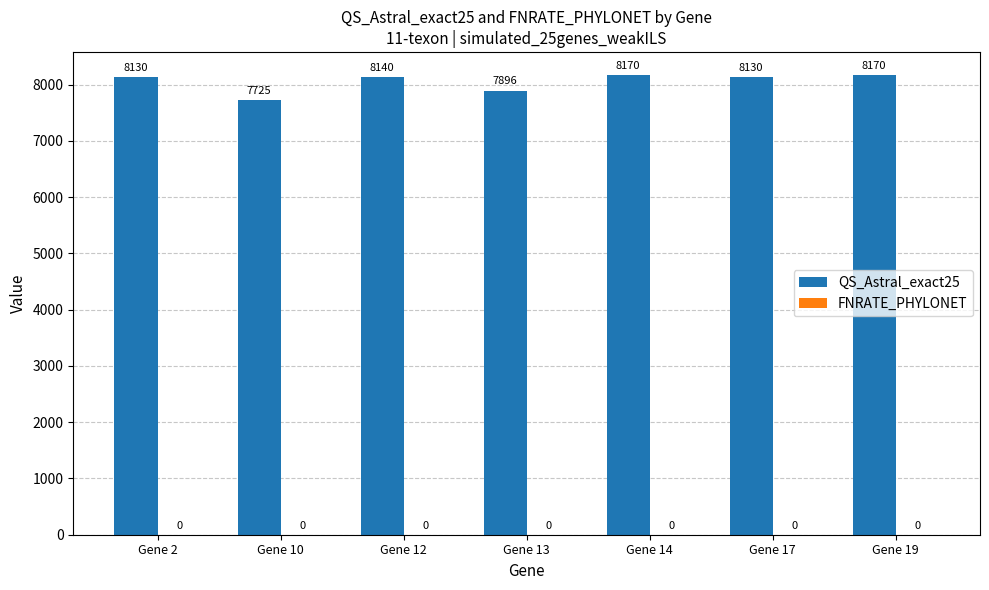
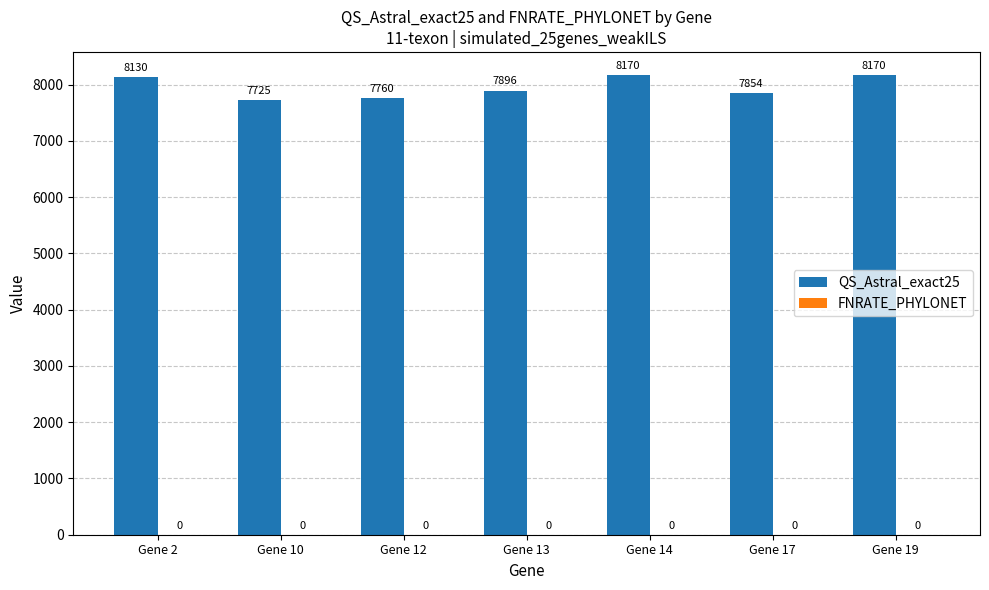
QS_Astral_exact25, Gene 12: 8140 -> 7760
QS_Astral_exact25, Gene 17: 8130 -> 7854
